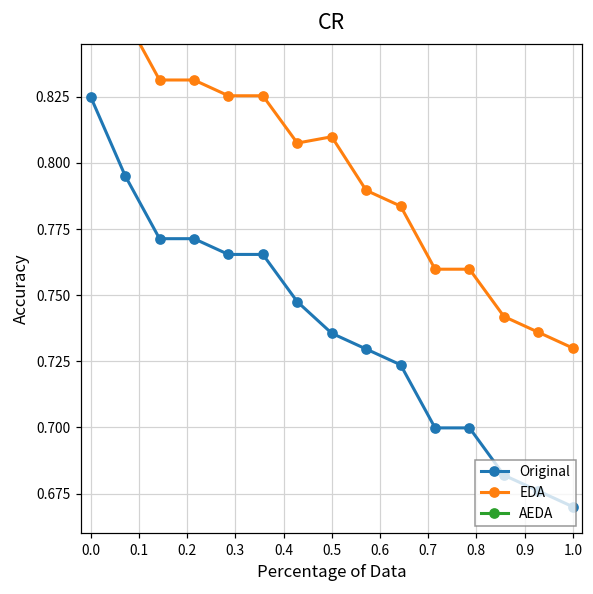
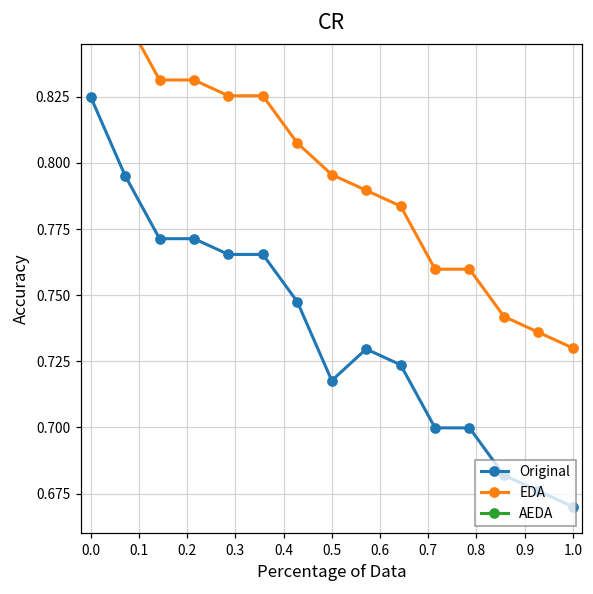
Original, 0.5: 0.736 -> 0.718
EDA, 0.5: 0.810 -> 0.796
